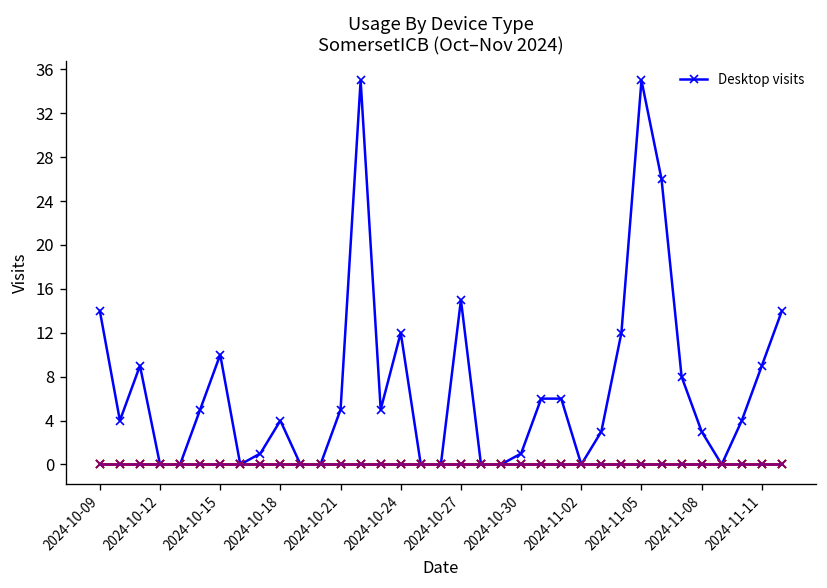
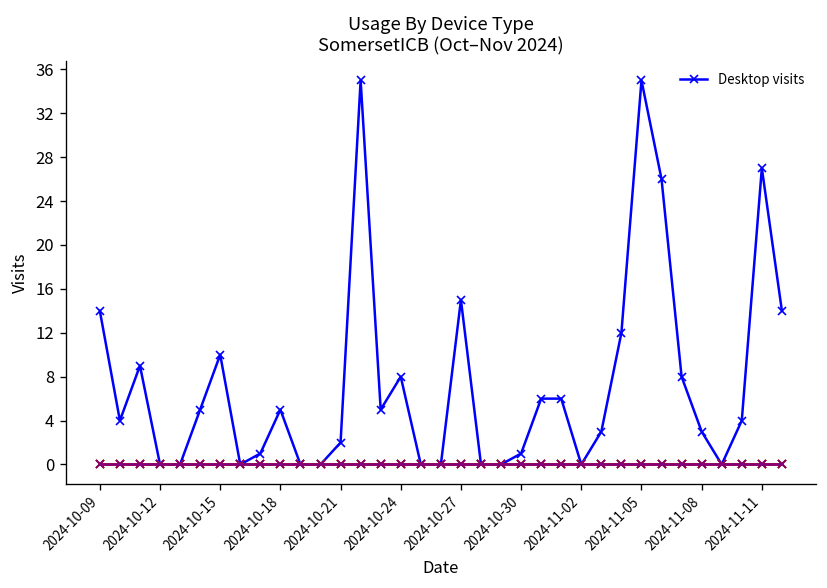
Desktop visits, 2024-10-18: 4 -> 5
Desktop visits, 2024-10-21: 5 -> 2
Desktop visits, 2024-10-24: 12 -> 8
Desktop visits, 2024-11-11: 9 -> 27
